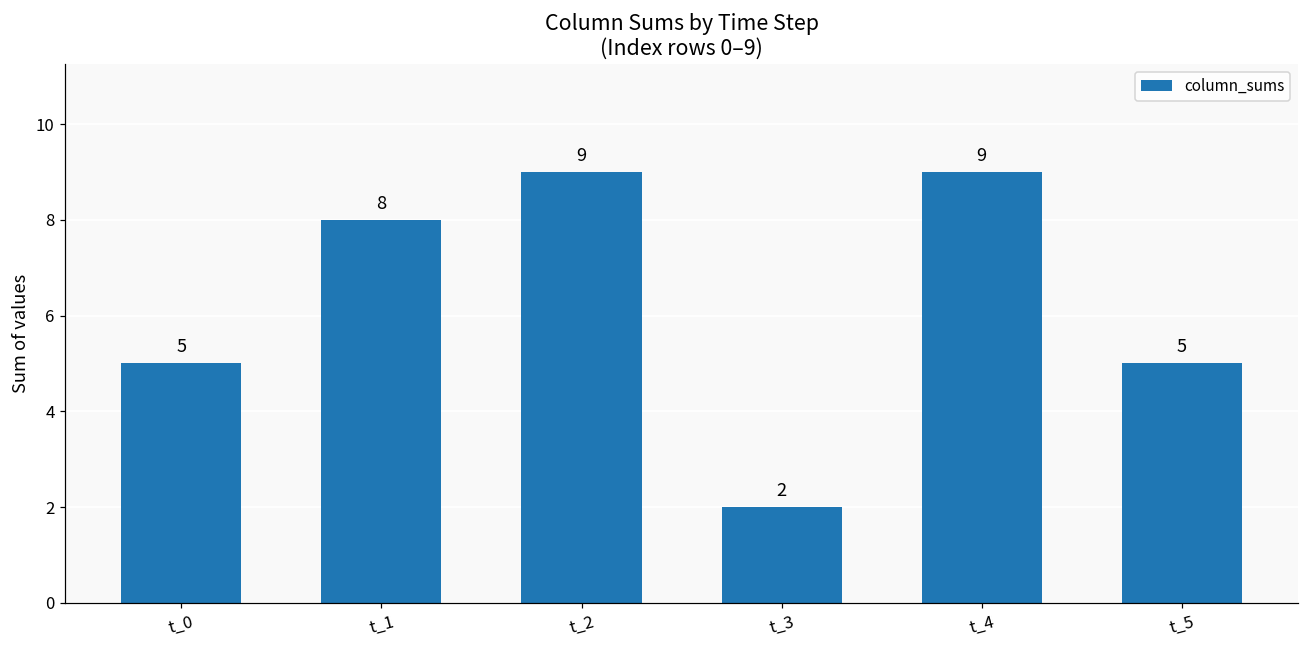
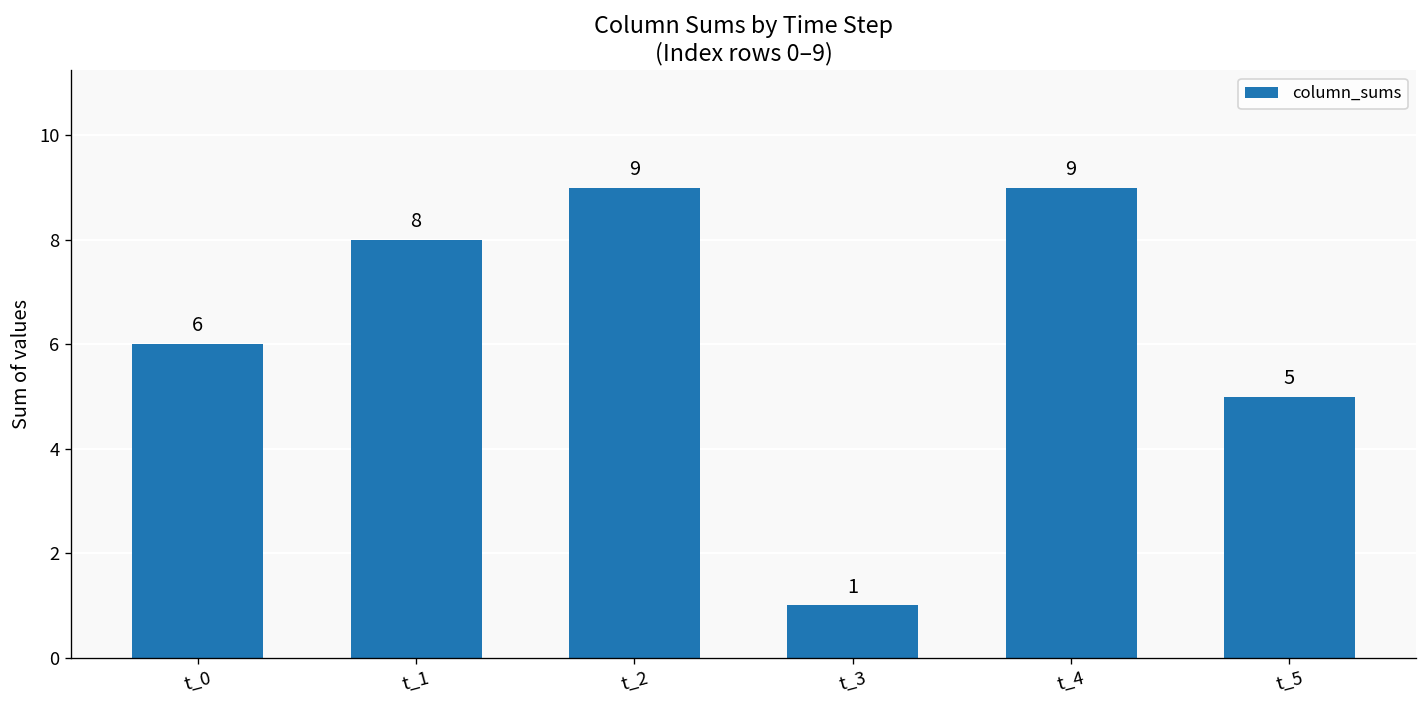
t_0: 5 -> 6
t_3: 2 -> 1
